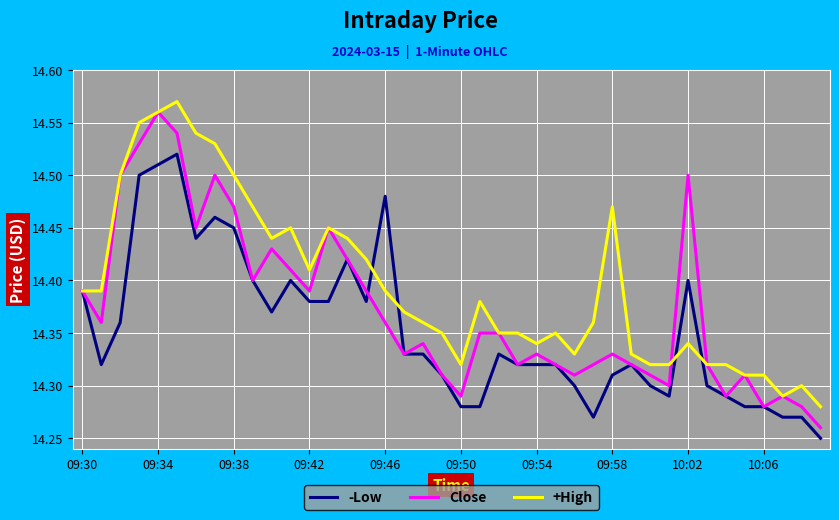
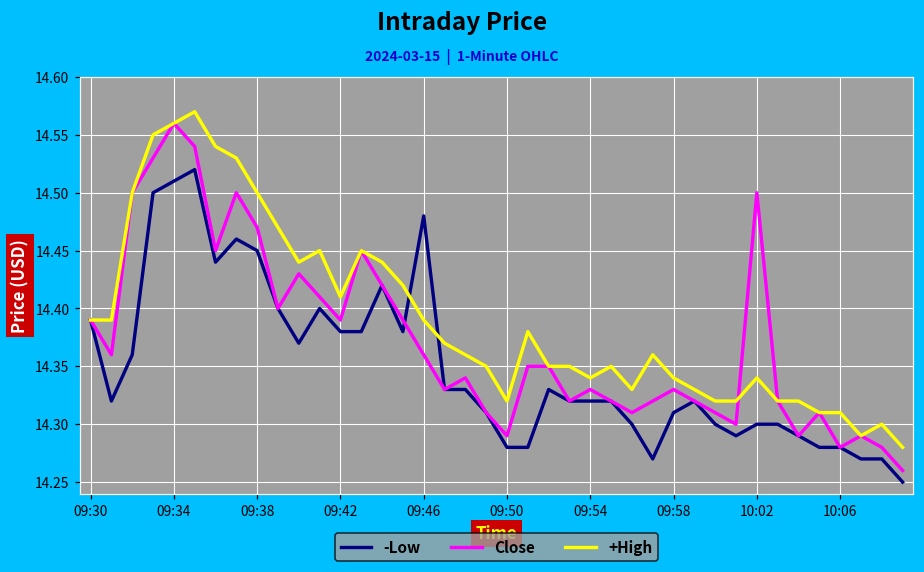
+High, 09:58: 14.47 -> 14.34
-Low, 10:02: 14.4 -> 14.3
